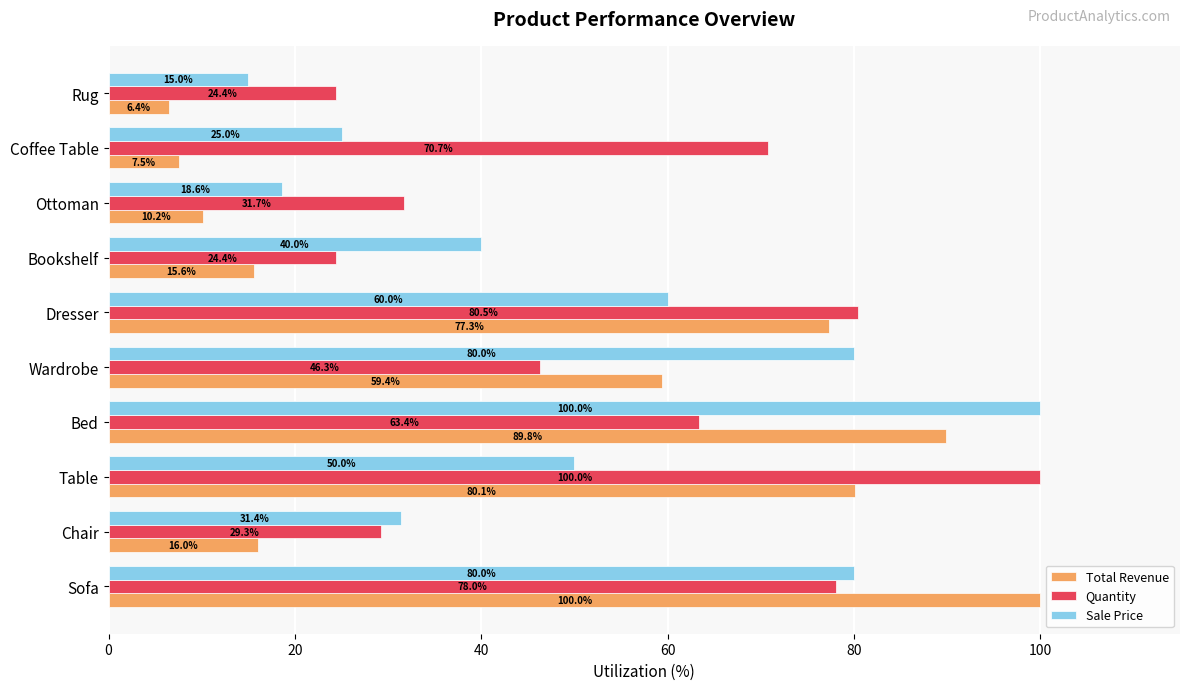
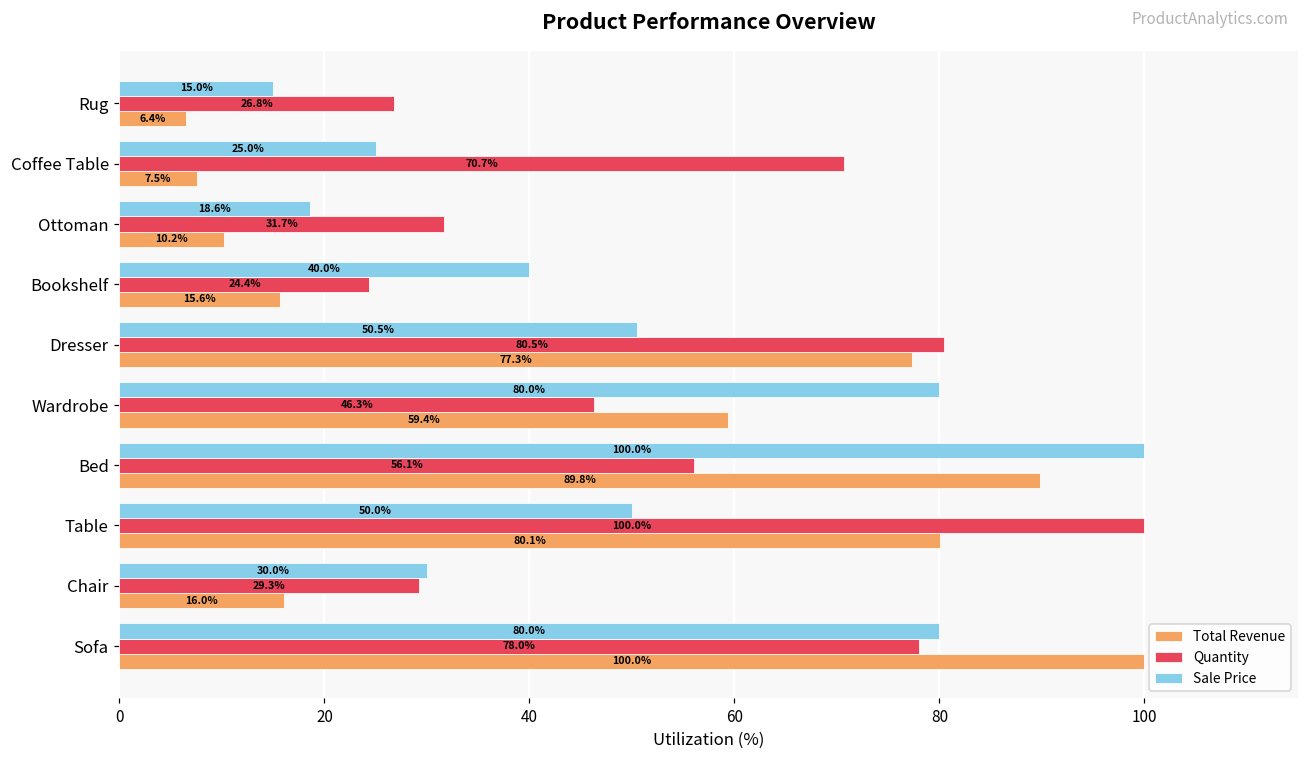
Quantity, Rug: 24.4% -> 26.8%
Sale Price, Dresser: 60.0% -> 50.5%
Quantity, Bed: 63.4% -> 56.1%
Sale Price, Chair: 31.4% -> 30.0%
